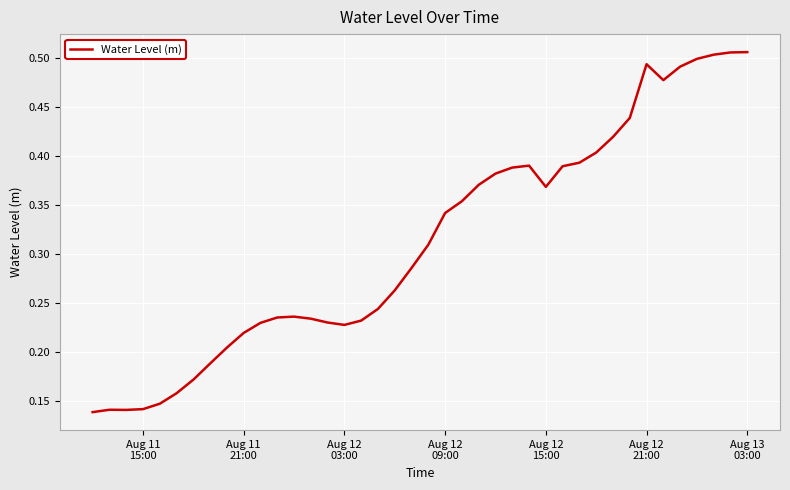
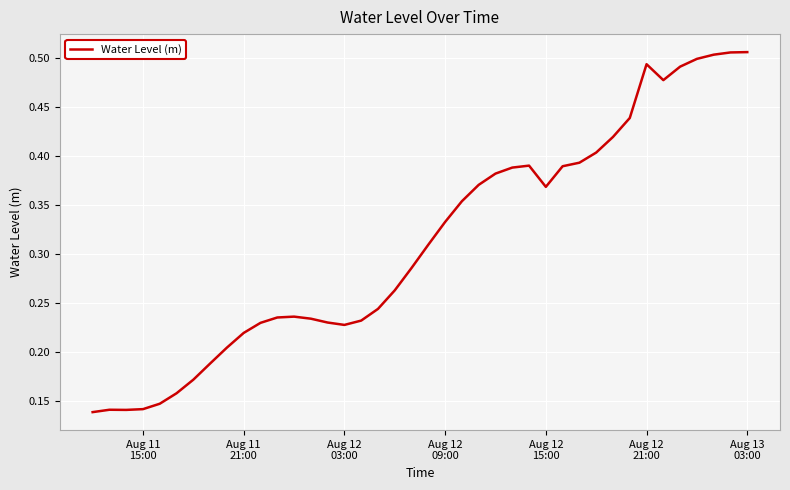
Aug 12 09:00: 0.34 -> 0.33
